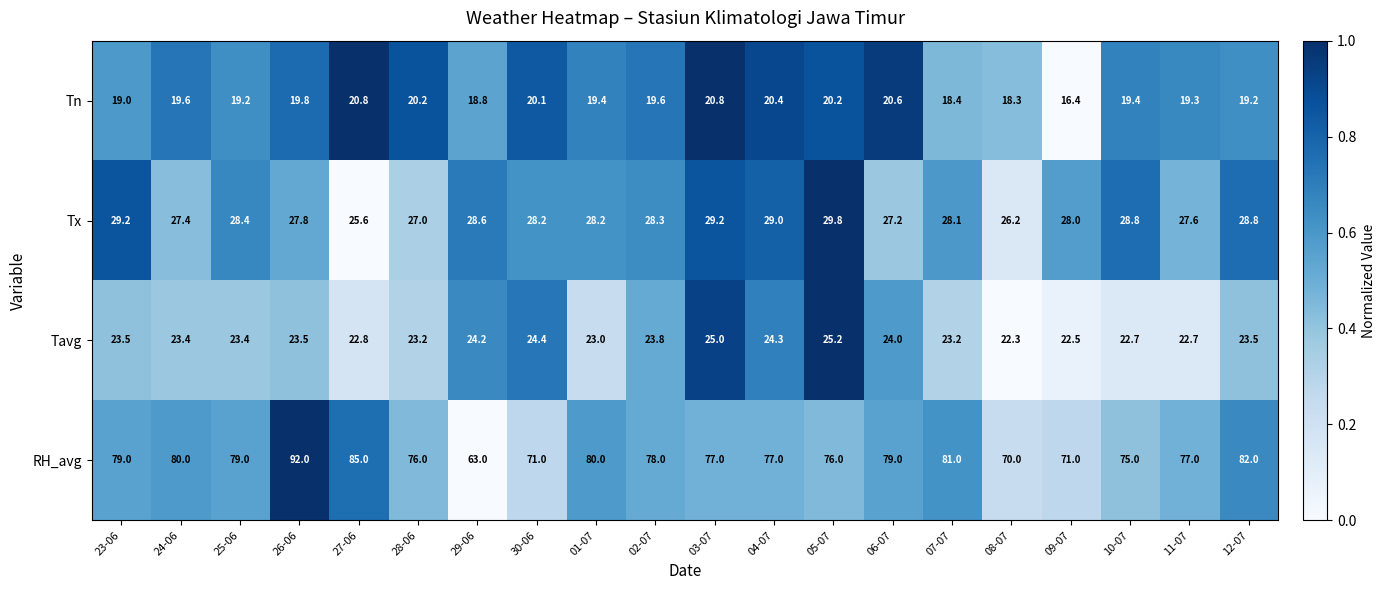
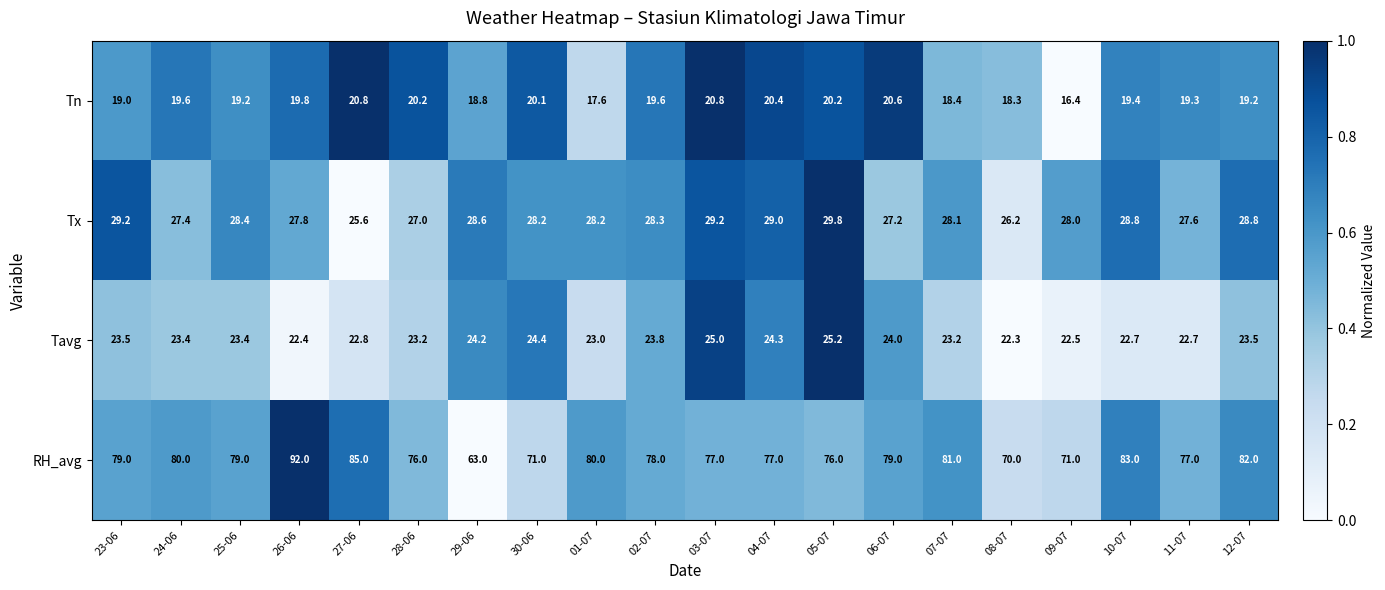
Tn, 01-07: 19.4 -> 17.6
Tavg, 26-06: 23.5 -> 22.4
RH_avg, 10-07: 75.0 -> 83.0
